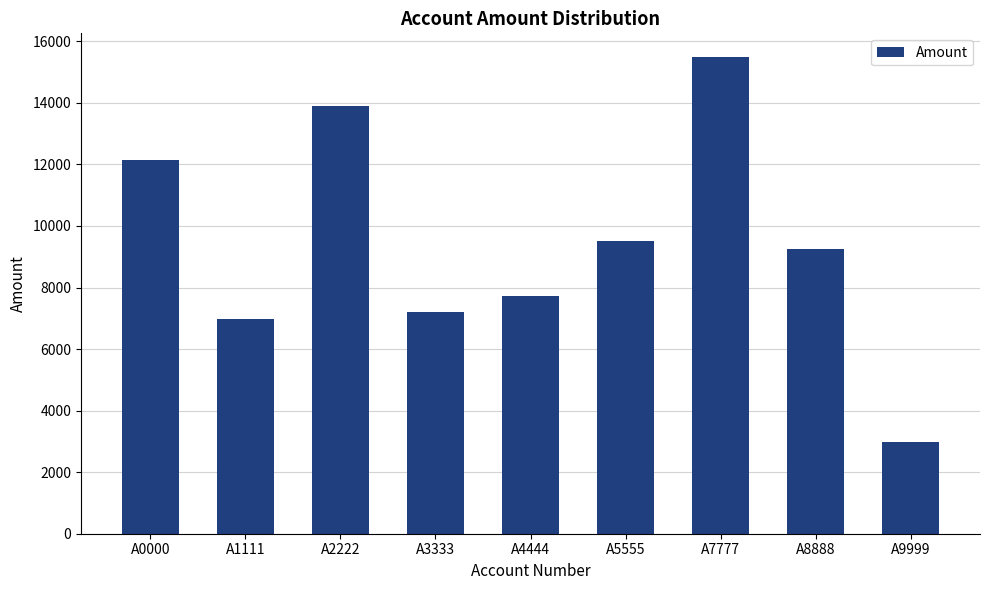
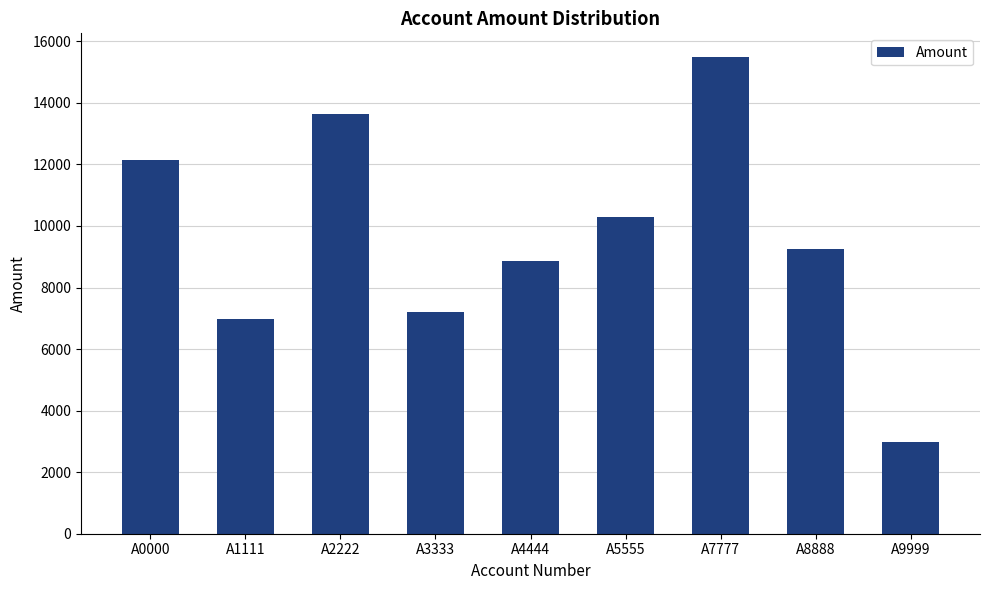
A2222: 13900 -> 13600
A4444: 7700 -> 8900
A5555: 9500 -> 10300
